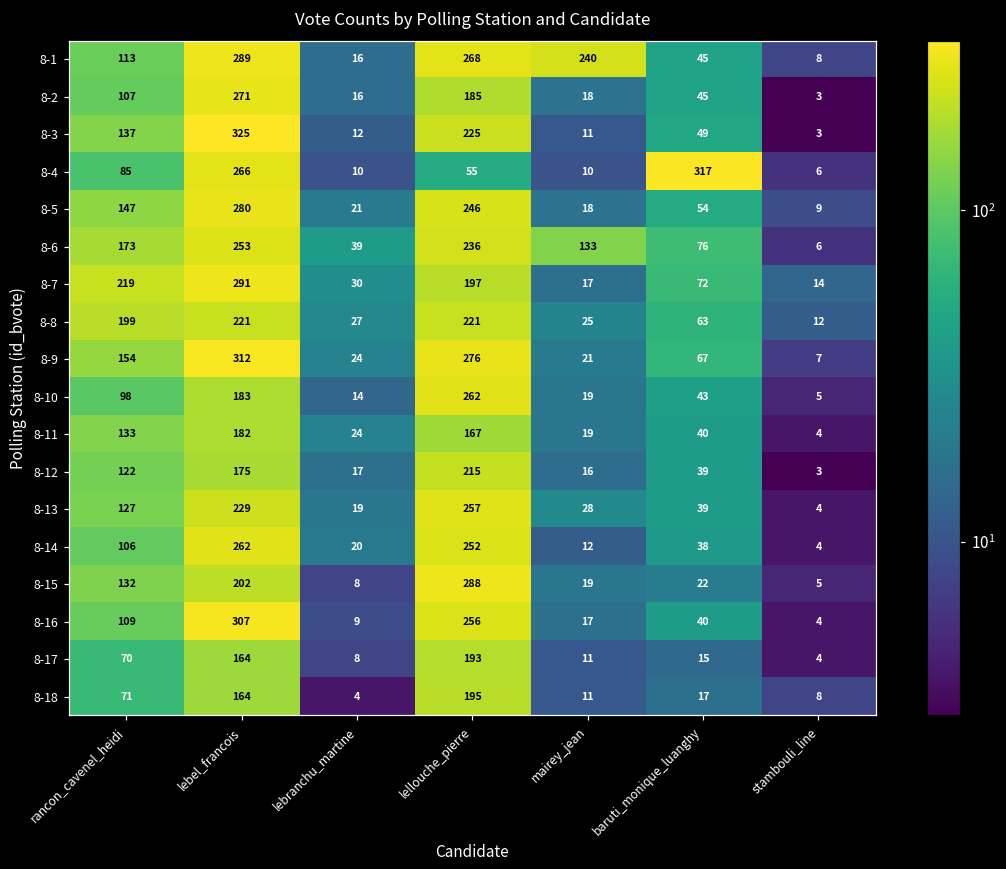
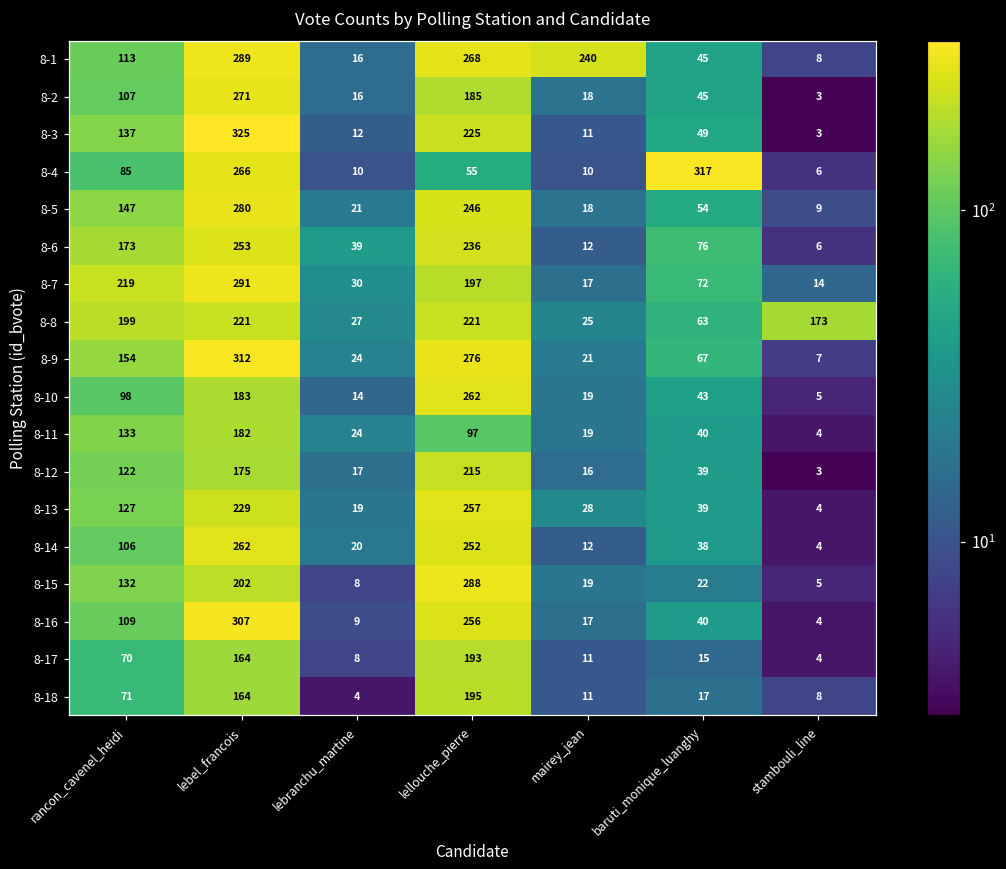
8-6, mairey_jean: 133 -> 12
8-8, stambouli_line: 12 -> 173
8-11, lellouche_pierre: 167 -> 97
